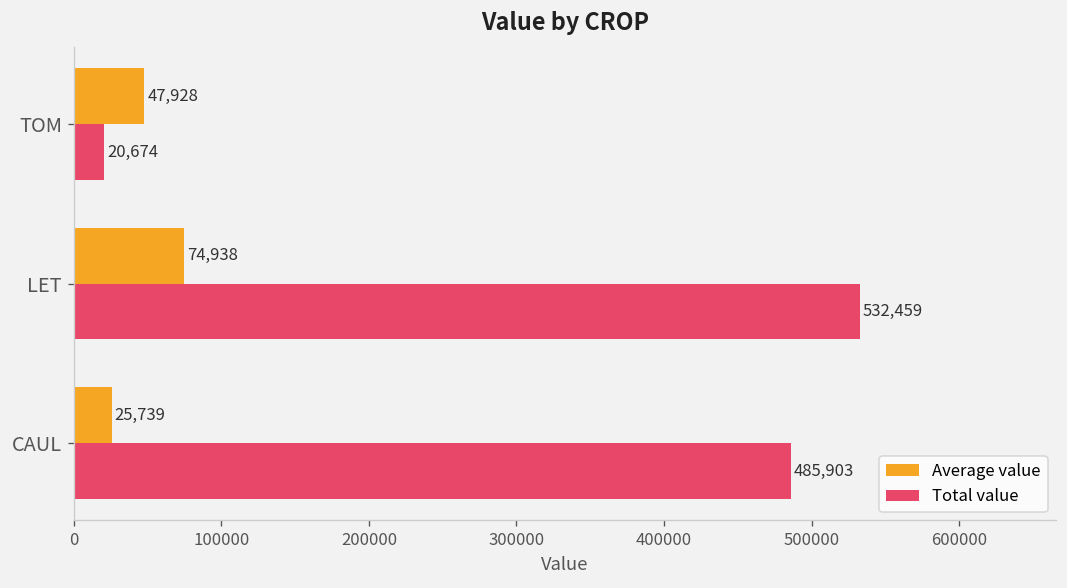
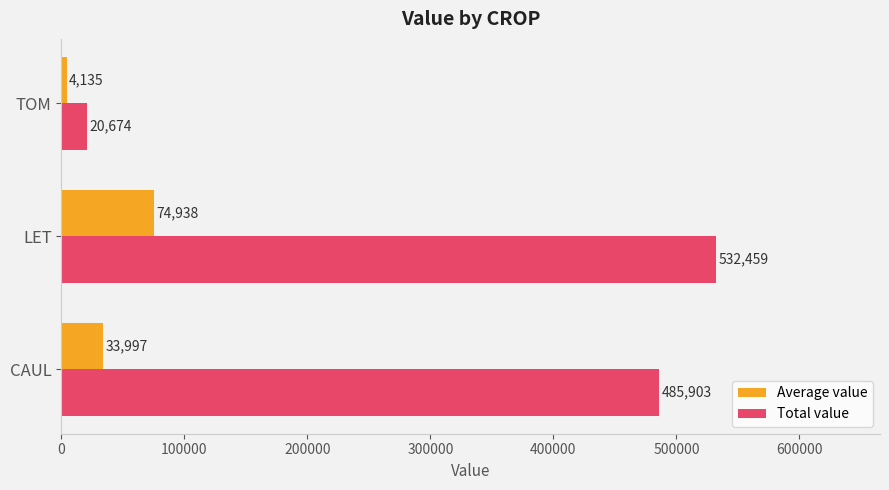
Average value, TOM: 47,928 -> 4,135
Average value, CAUL: 25,739 -> 33,997
